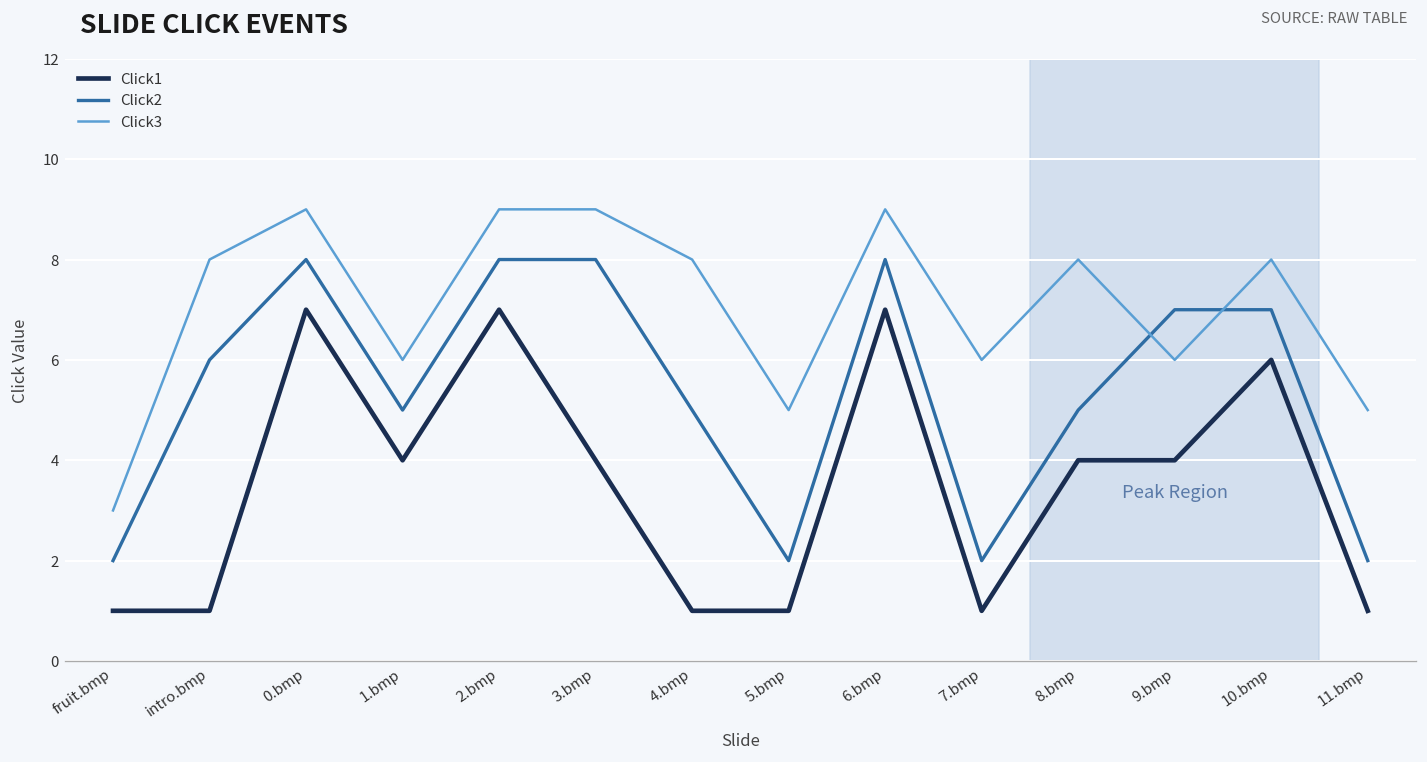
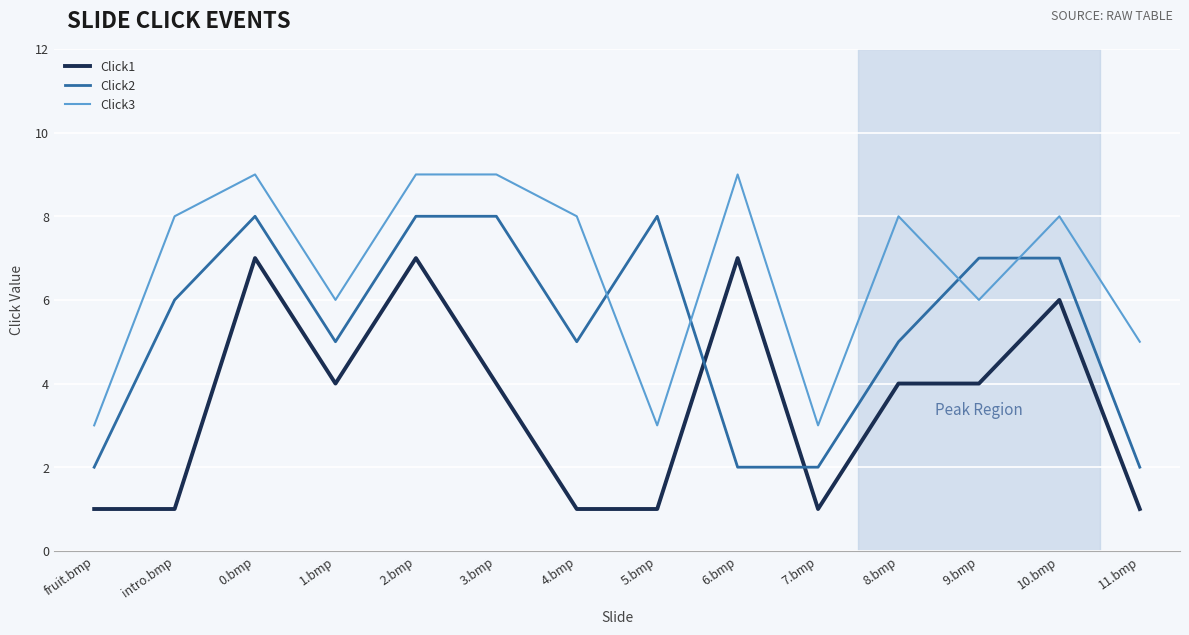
Click2, 5.bmp: 2 -> 8
Click3, 5.bmp: 5 -> 3
Click2, 6.bmp: 8 -> 2
Click3, 7.bmp: 6 -> 3
